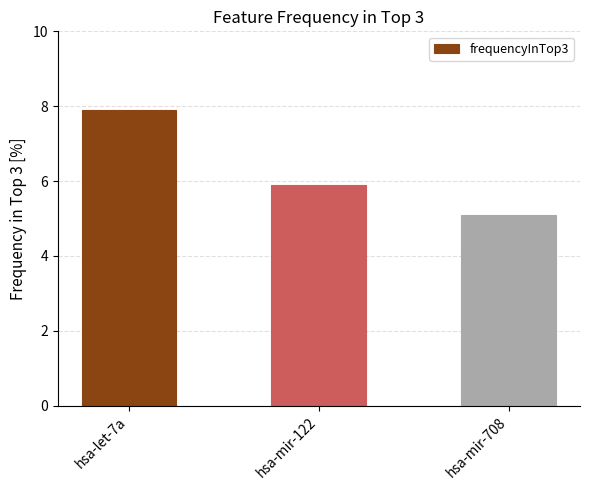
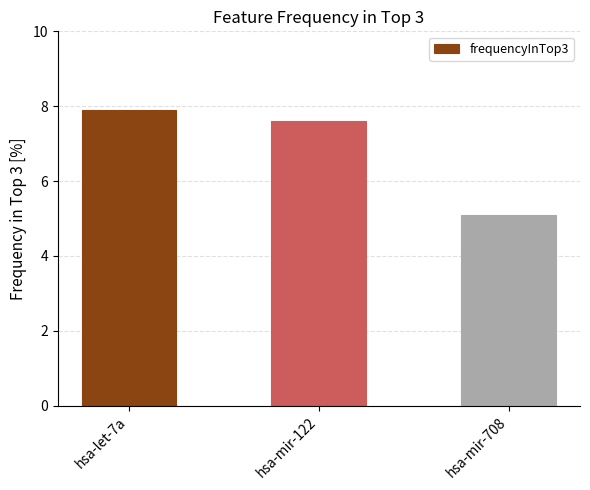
hsa-mir-122: 5.9 -> 7.6
